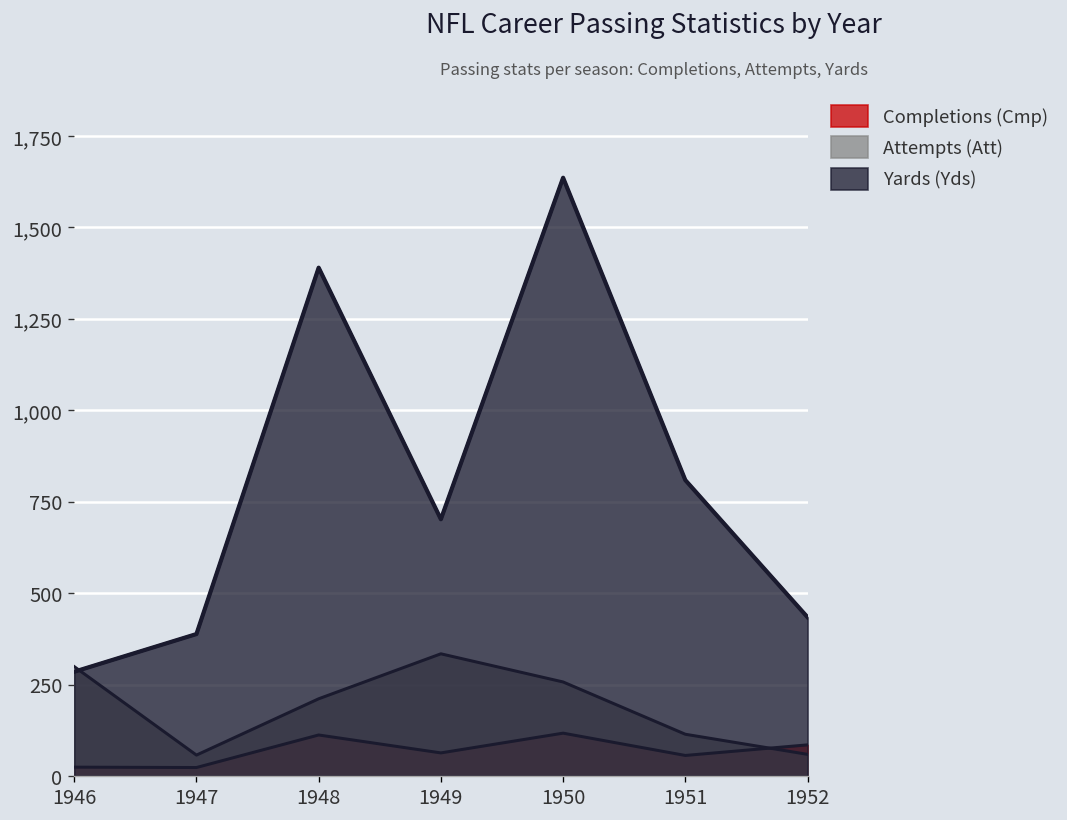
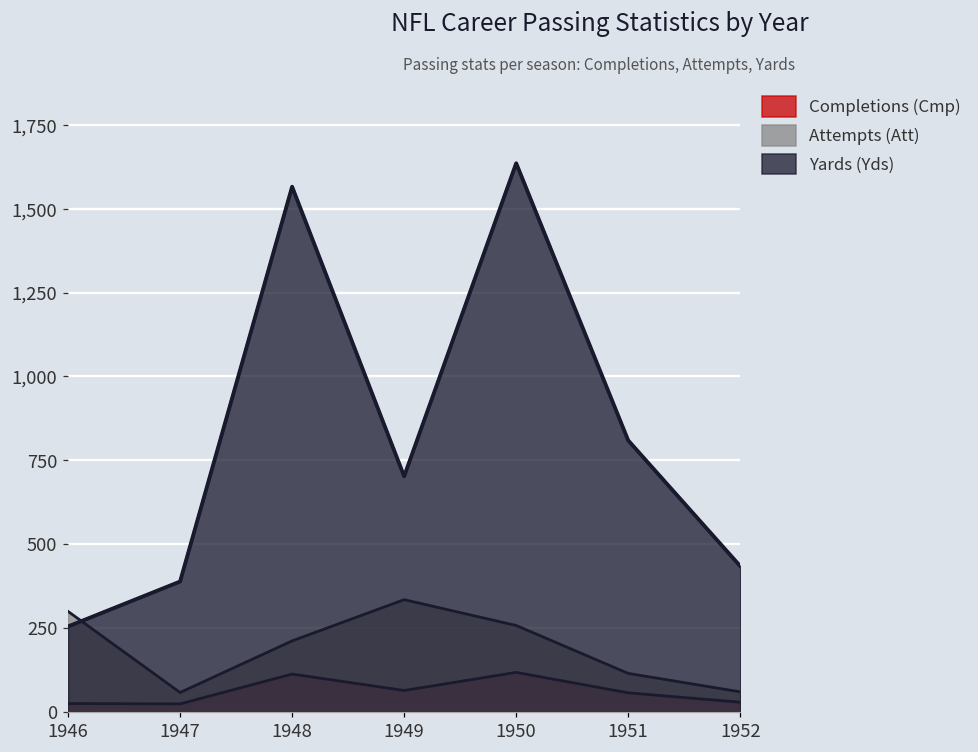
Yards (Yds), 1946: 290 -> 250
Yards (Yds), 1948: 1,390 -> 1,570
Completions (Cmp), 1952: 90 -> 30
